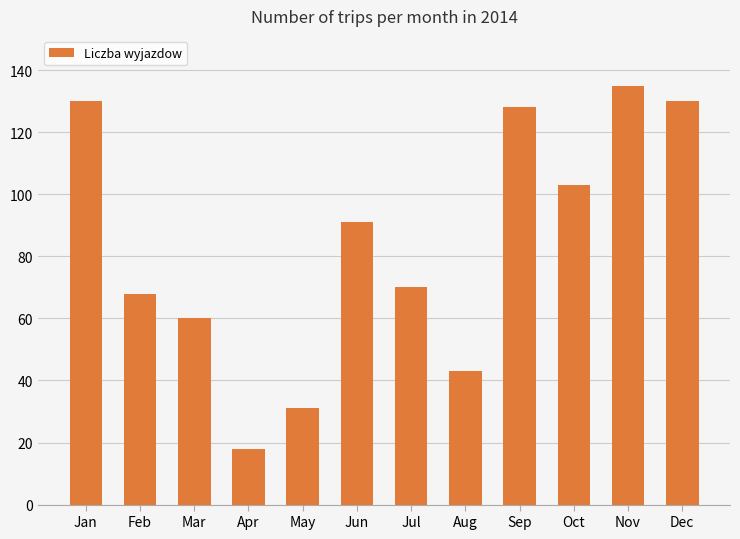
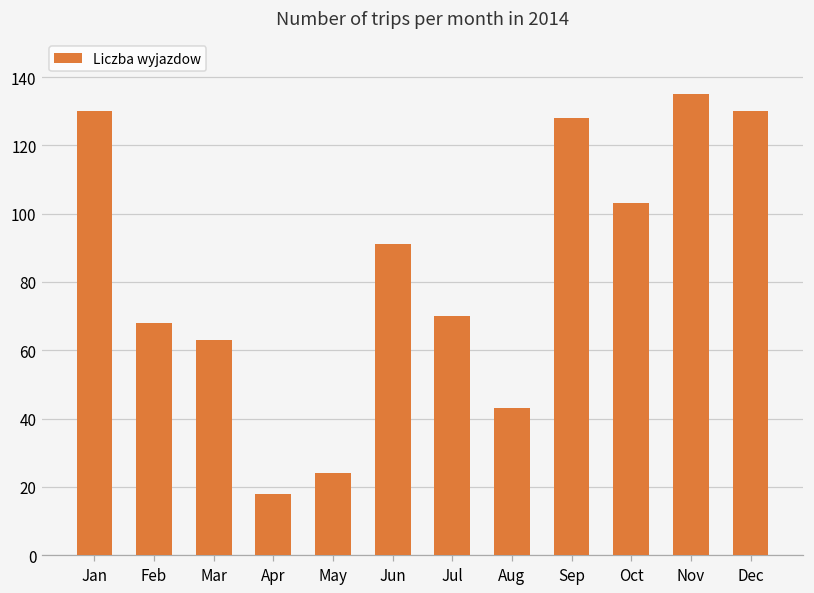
Mar: 60 -> 63
May: 31 -> 24
